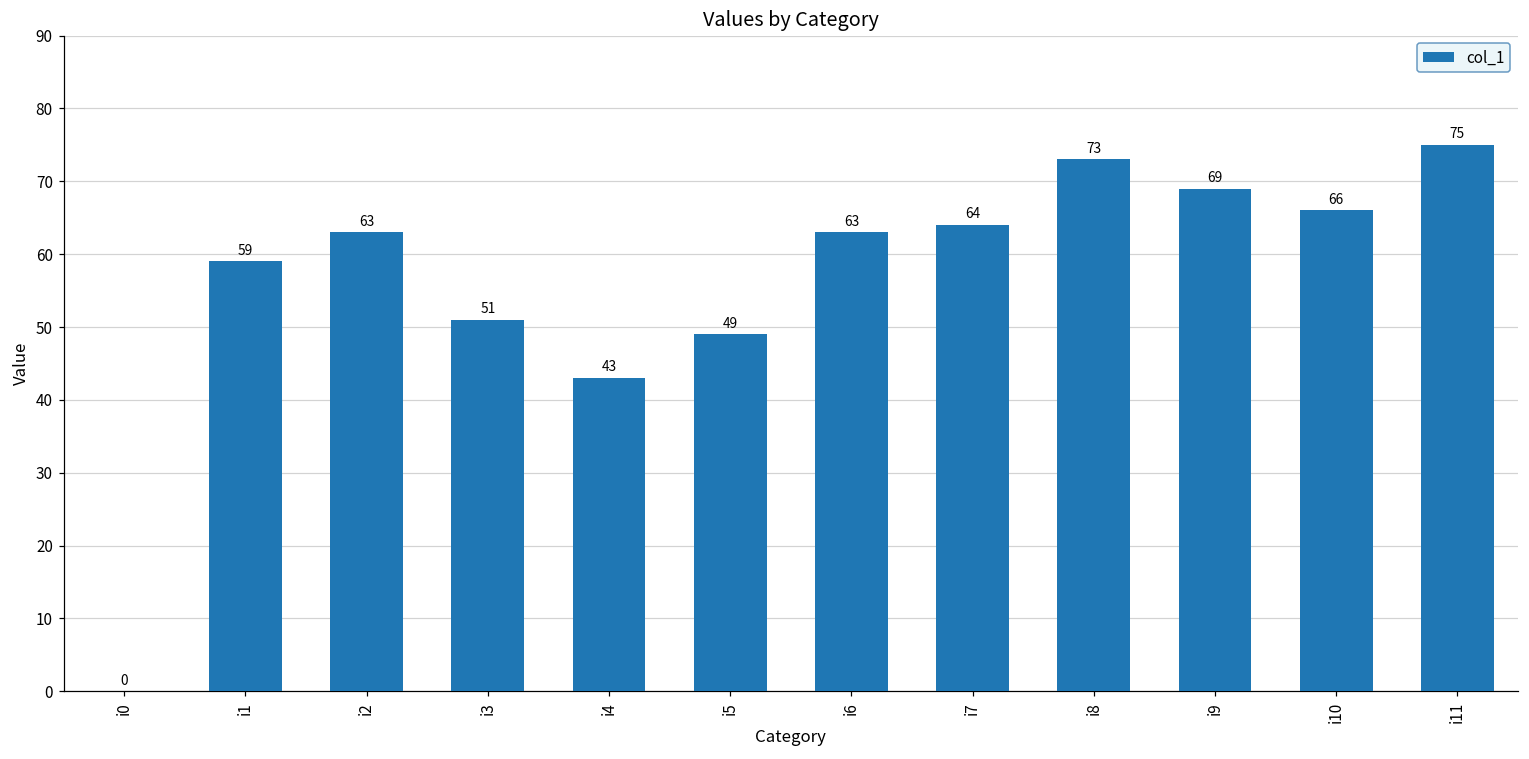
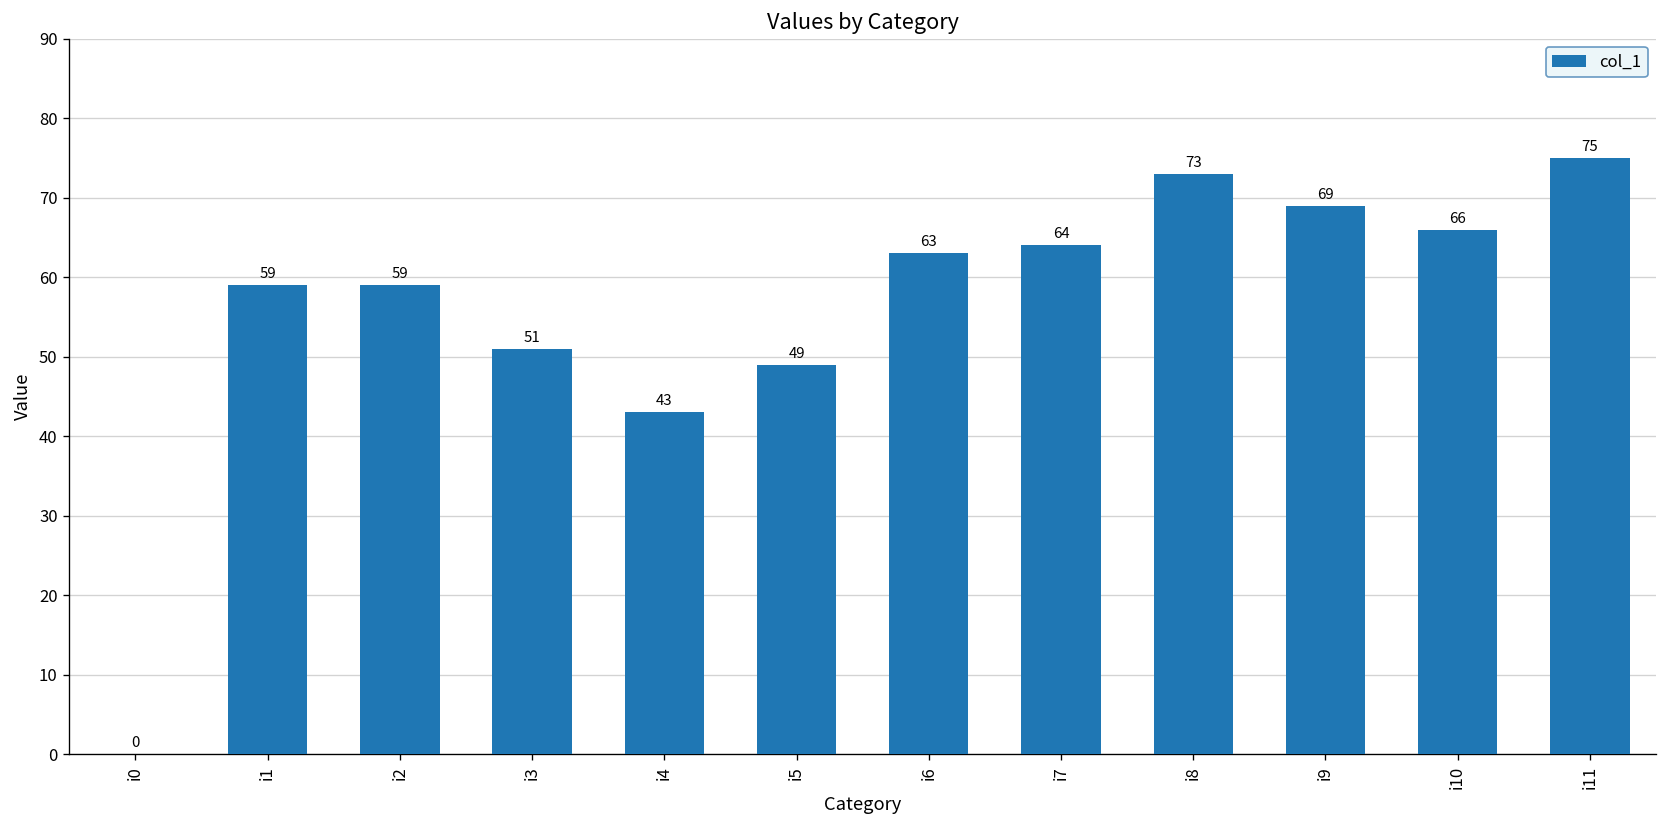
i2: 63 -> 59
